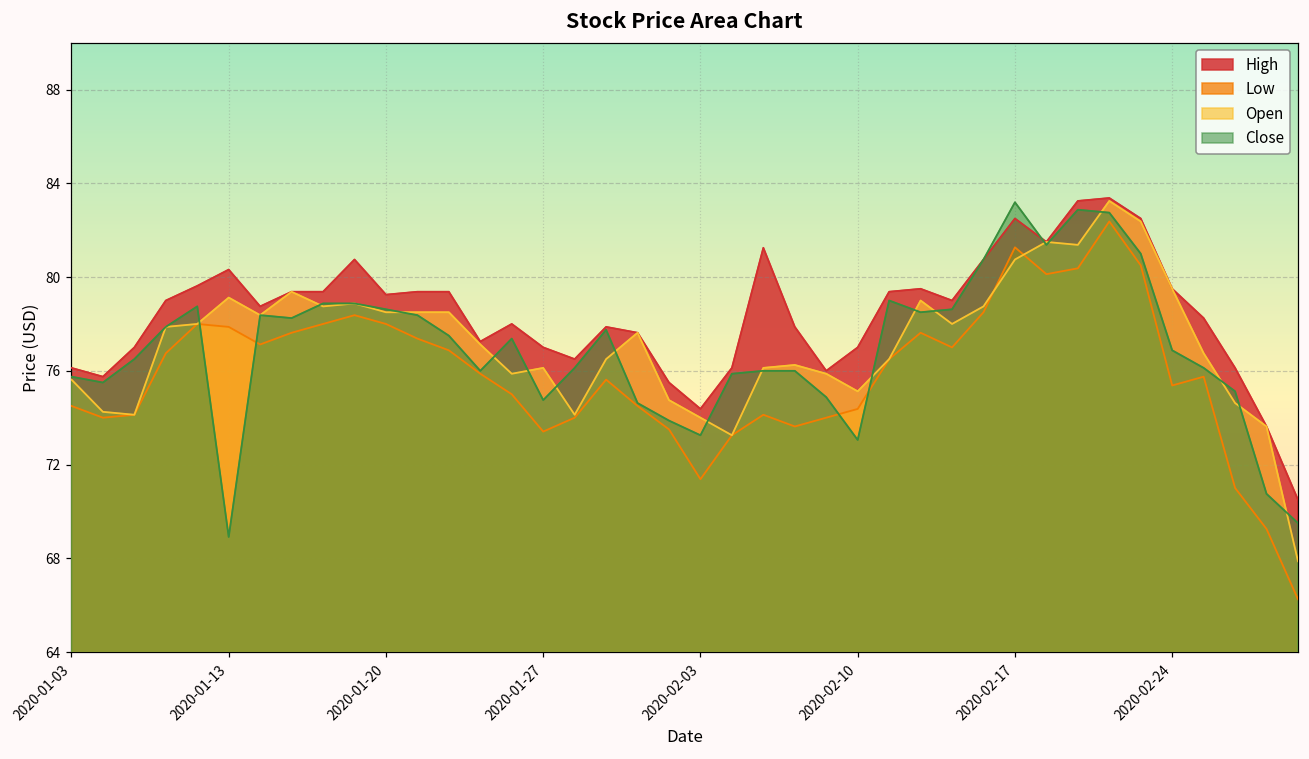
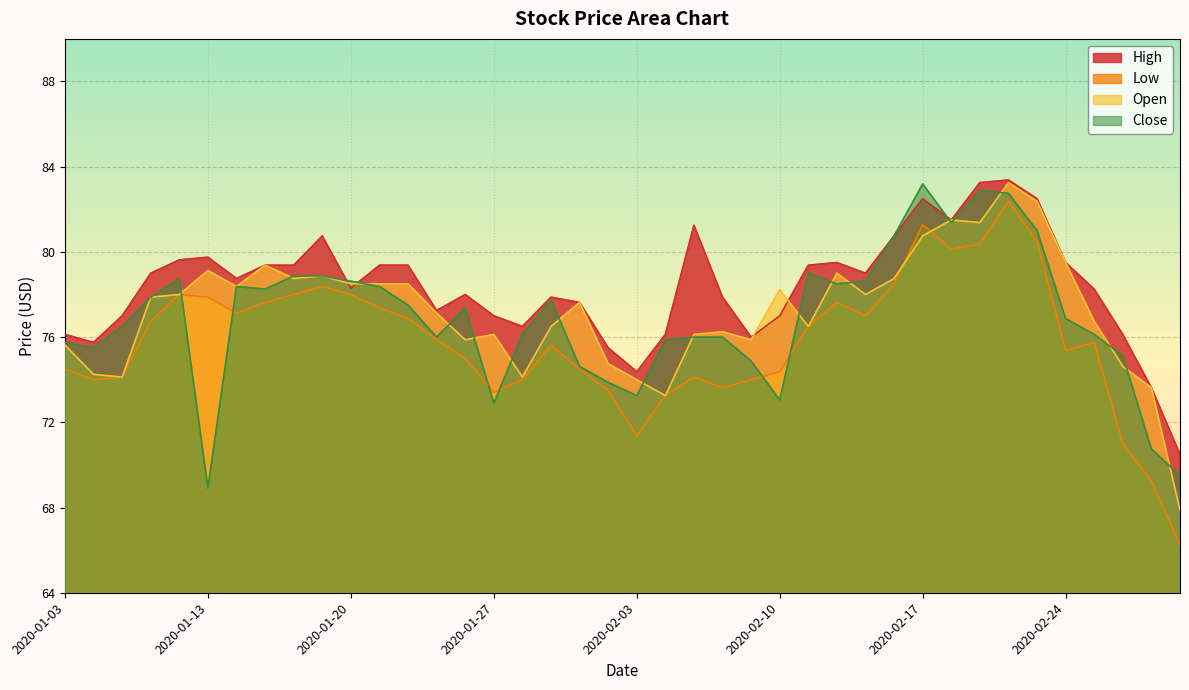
High, 2020-01-13: 80.3 -> 79.8
High, 2020-01-20: 79.3 -> 78.3
Close, 2020-01-27: 74.8 -> 72.9
Open, 2020-02-10: 75.1 -> 78.2
